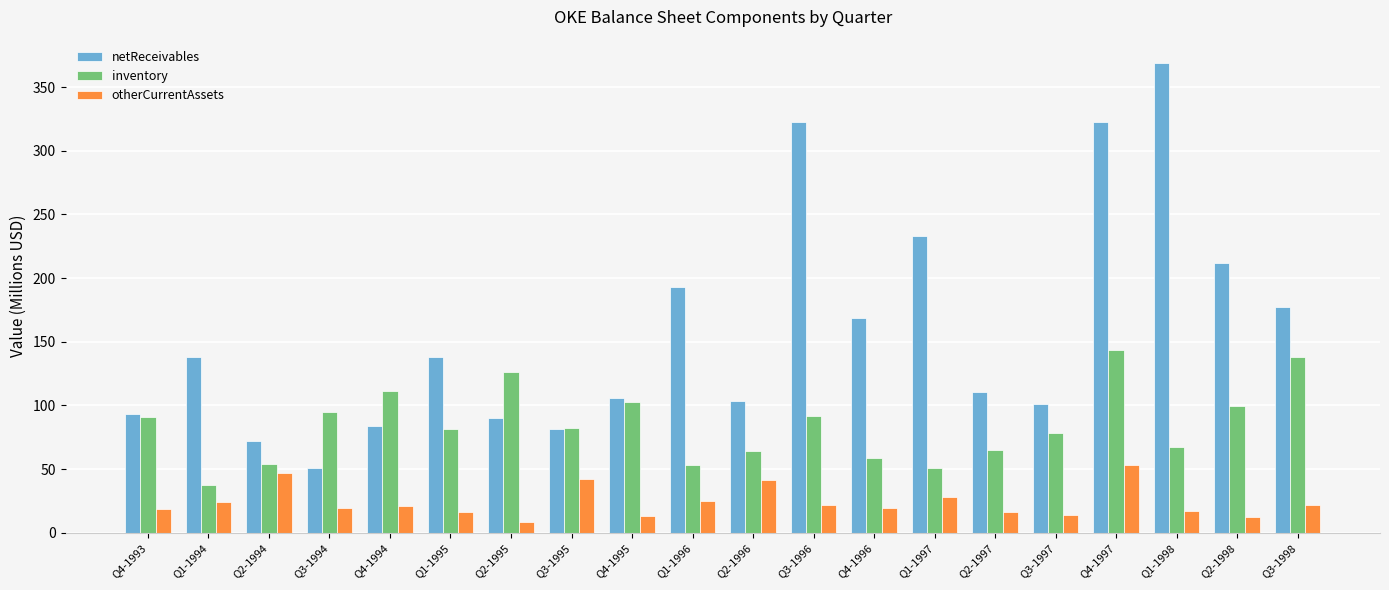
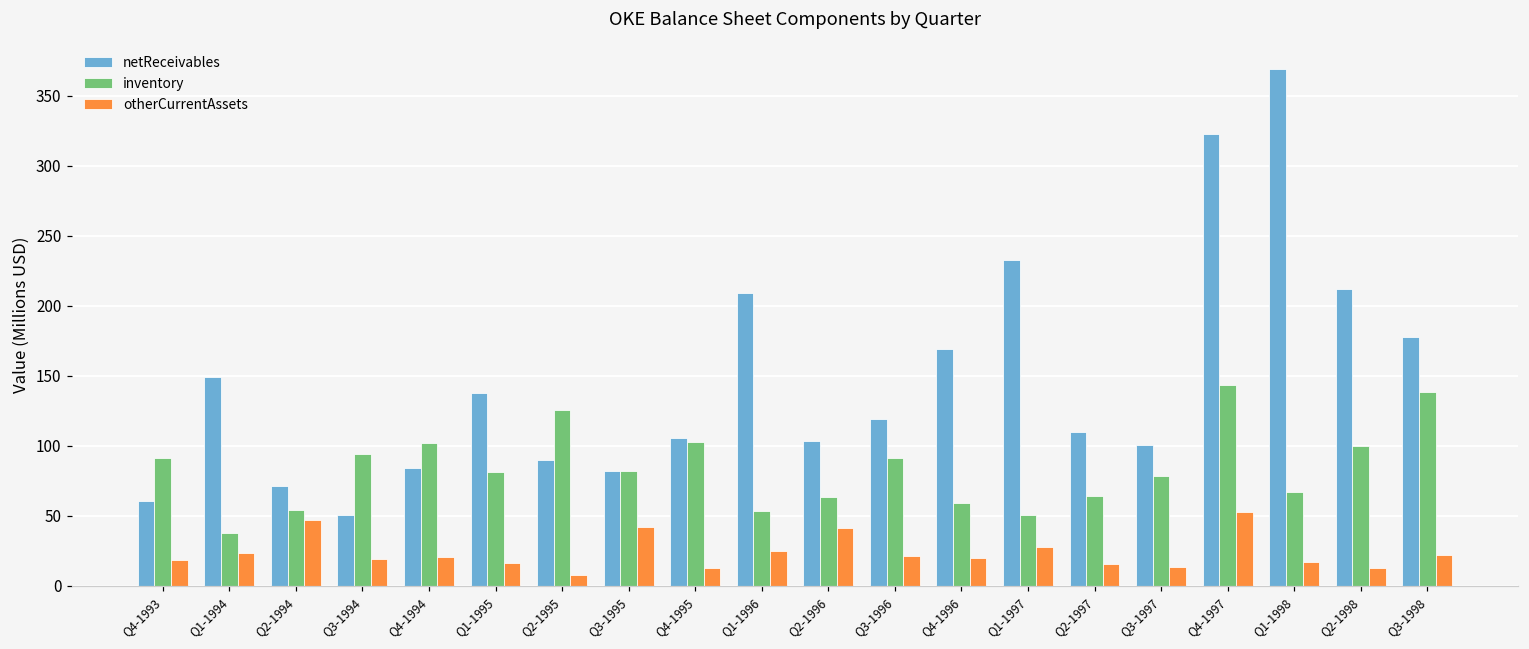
netReceivables, Q4-1993: 93 -> 61
netReceivables, Q1-1994: 138 -> 149
inventory, Q4-1994: 111 -> 102
netReceivables, Q1-1996: 193 -> 209
netReceivables, Q3-1996: 323 -> 119
